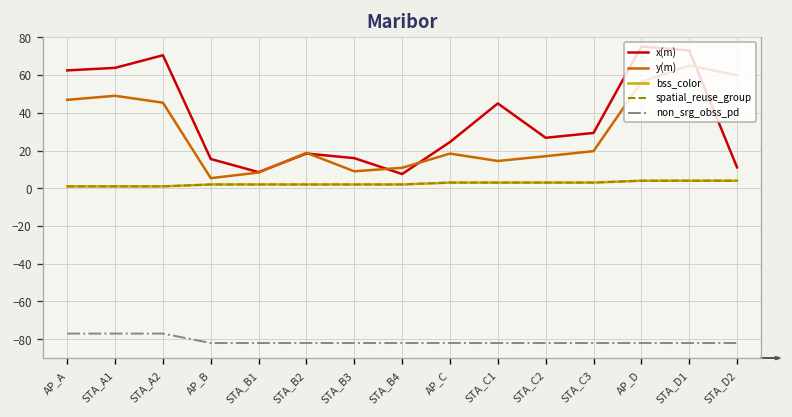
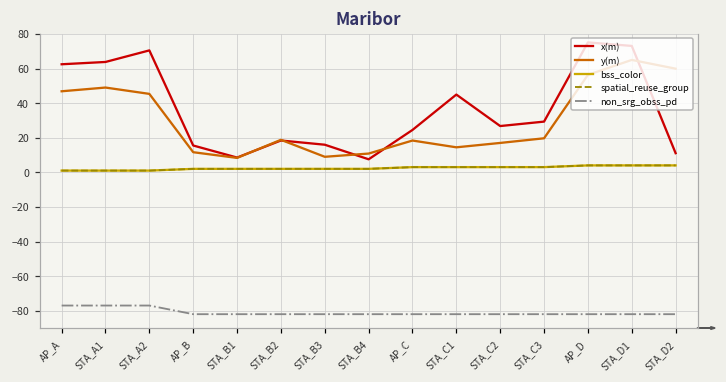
y(m), AP_B: 5 -> 12
